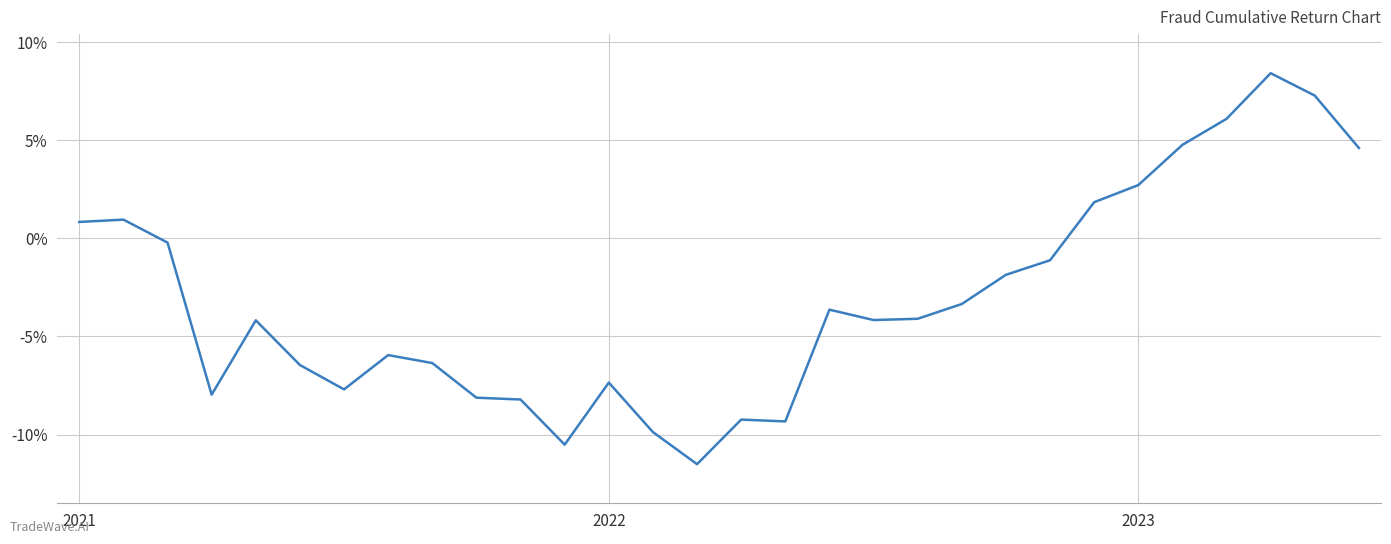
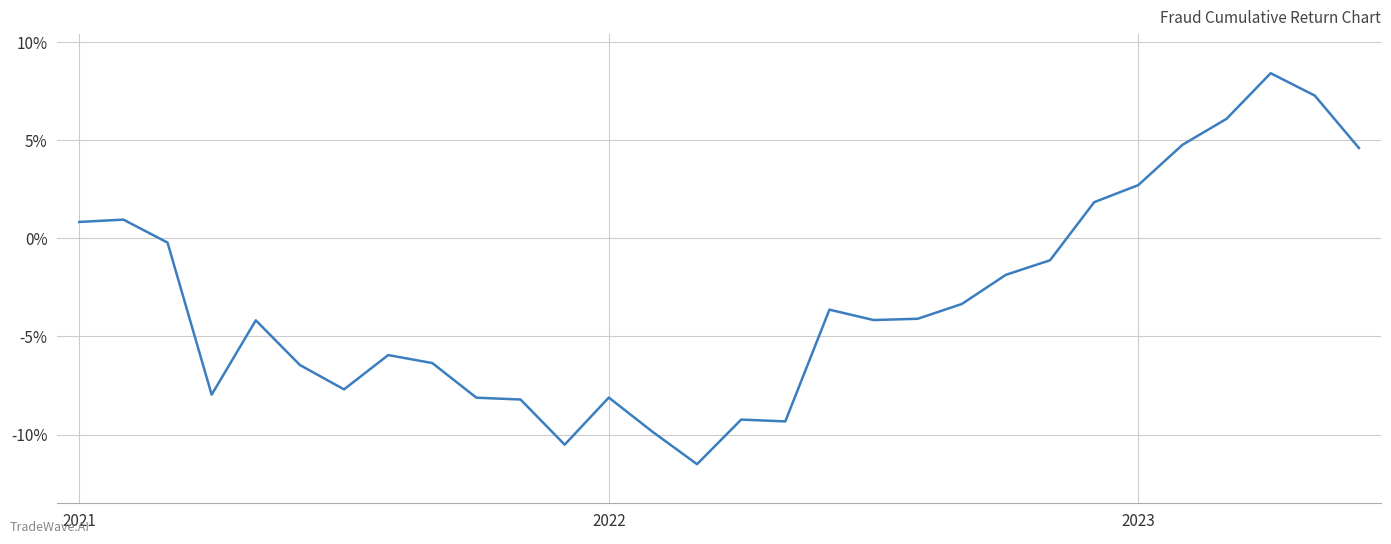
2022: -7.4% -> -8.1%
